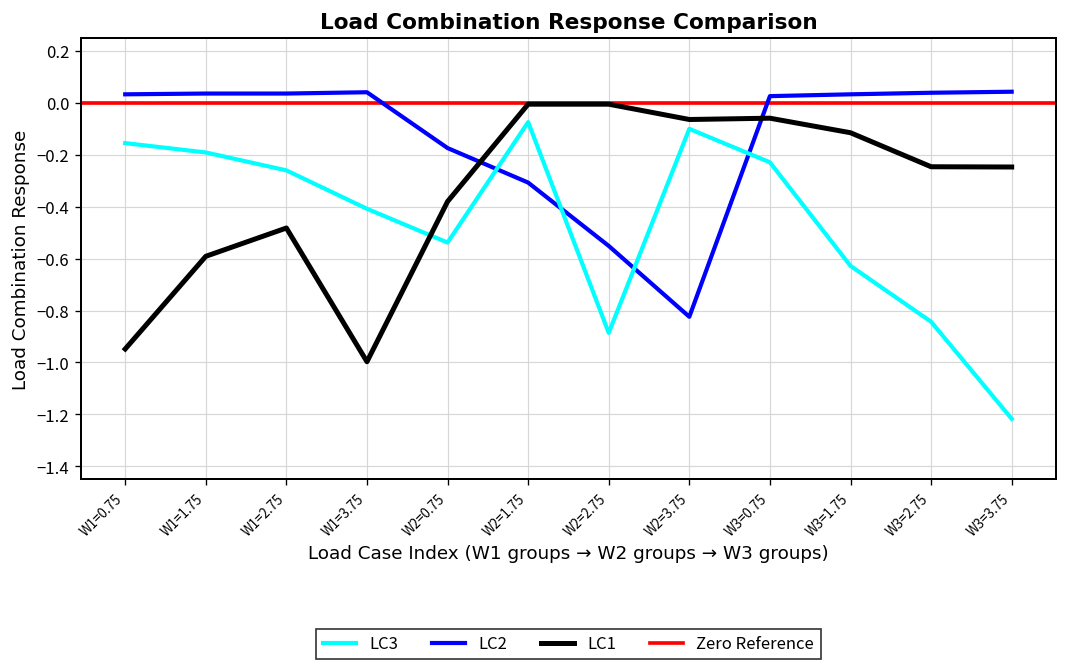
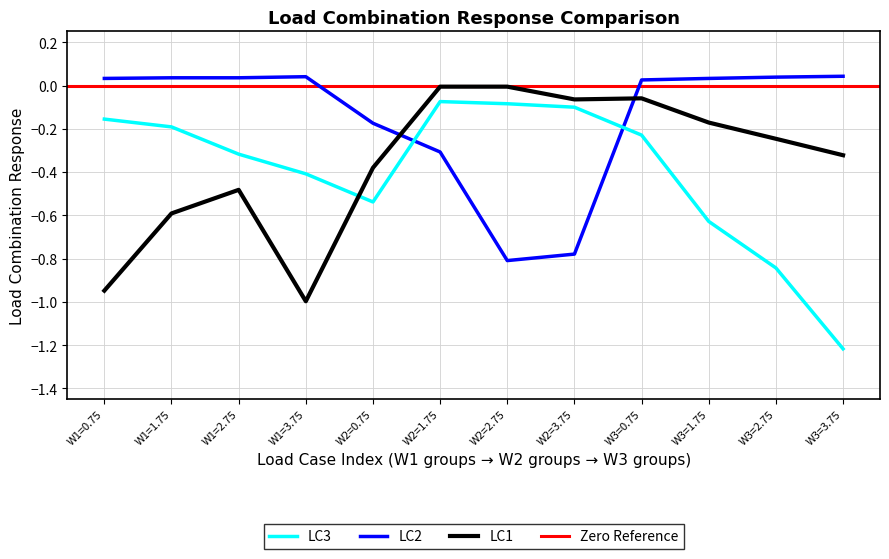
LC3, W1=2.75: -0.26 -> -0.32
LC3, W2=2.75: -0.89 -> -0.08
LC2, W2=2.75: -0.55 -> -0.81
LC2, W2=3.75: -0.82 -> -0.78
LC1, W3=1.75: -0.12 -> -0.17
LC1, W3=3.75: -0.25 -> -0.32
